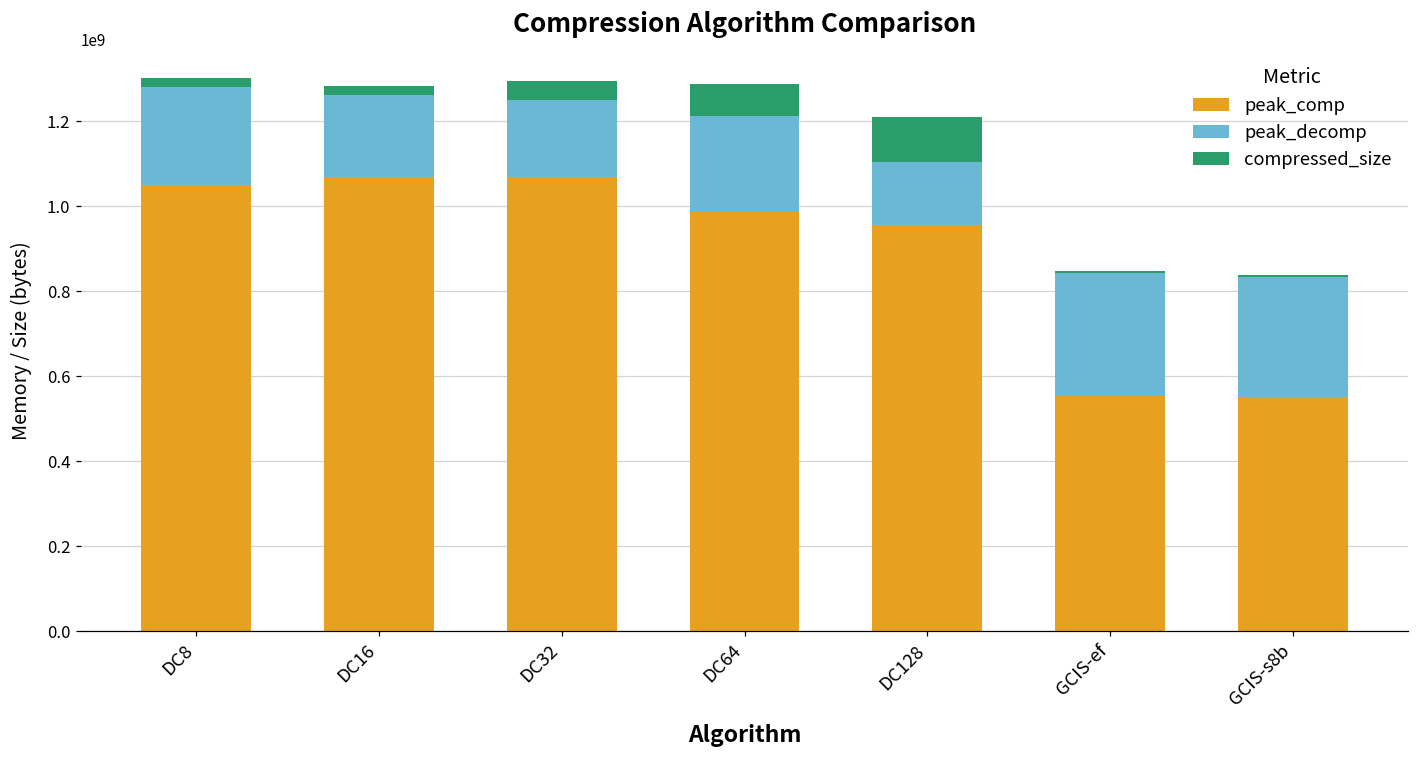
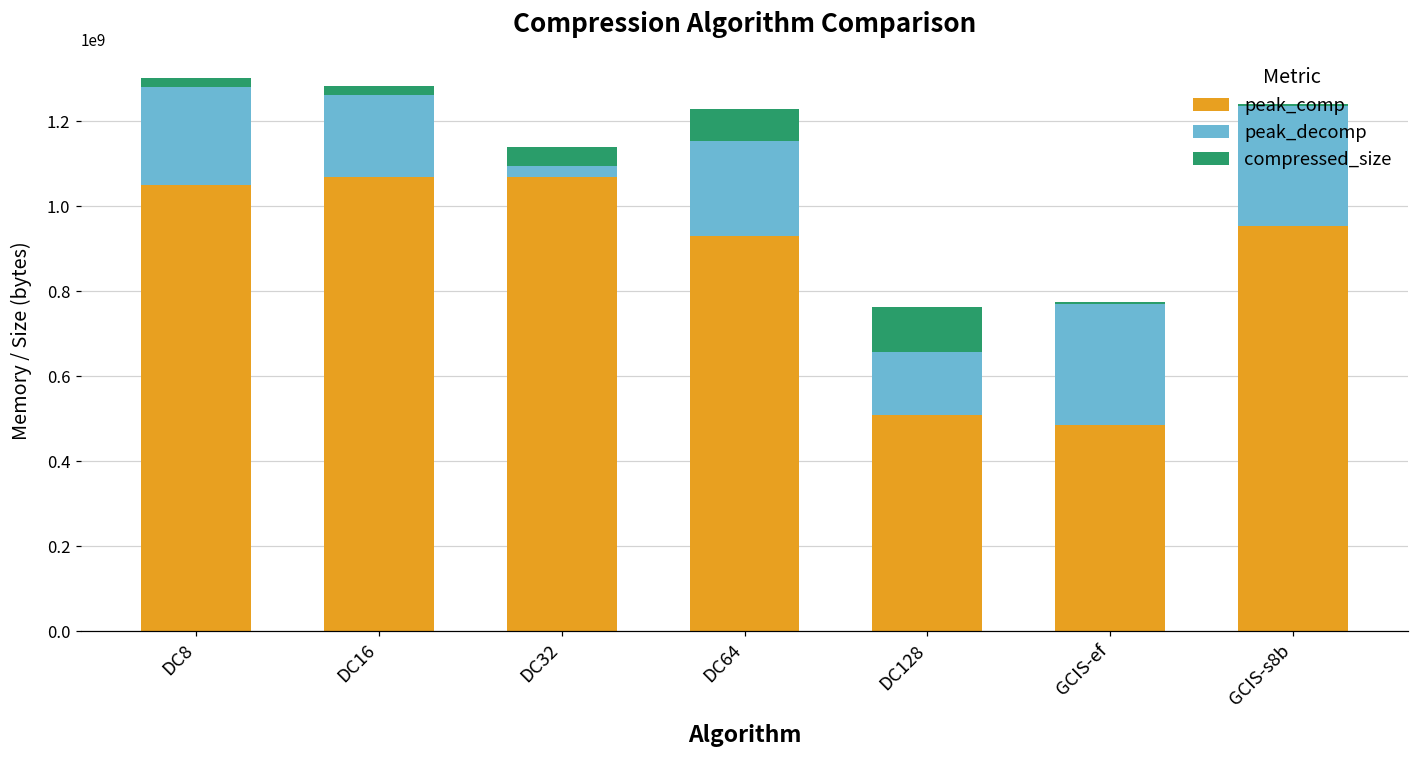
peak_decomp, DC32: 180000000 -> 30000000
peak_comp, DC64: 990000000 -> 930000000
peak_comp, DC128: 960000000 -> 510000000
peak_comp, GCIS-ef: 560000000 -> 490000000
peak_comp, GCIS-s8b: 550000000 -> 950000000
